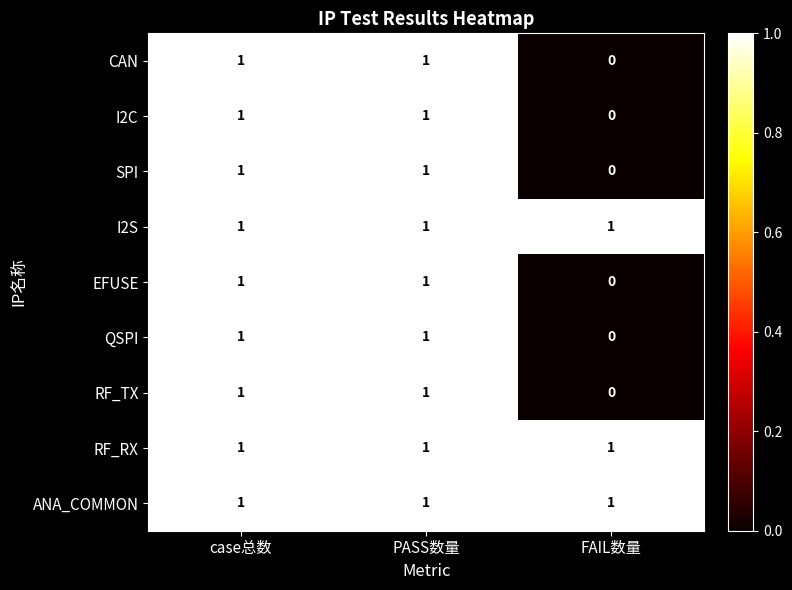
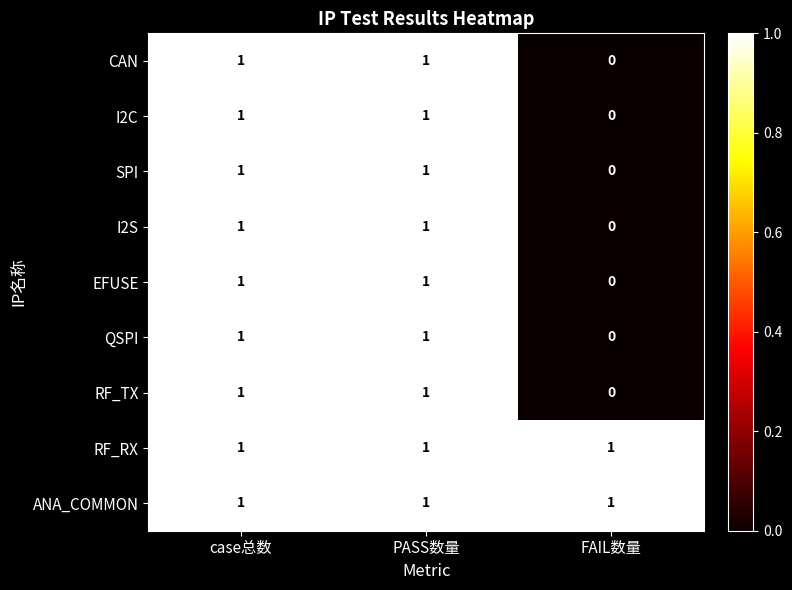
I2S, FAIL数量: 1 -> 0
